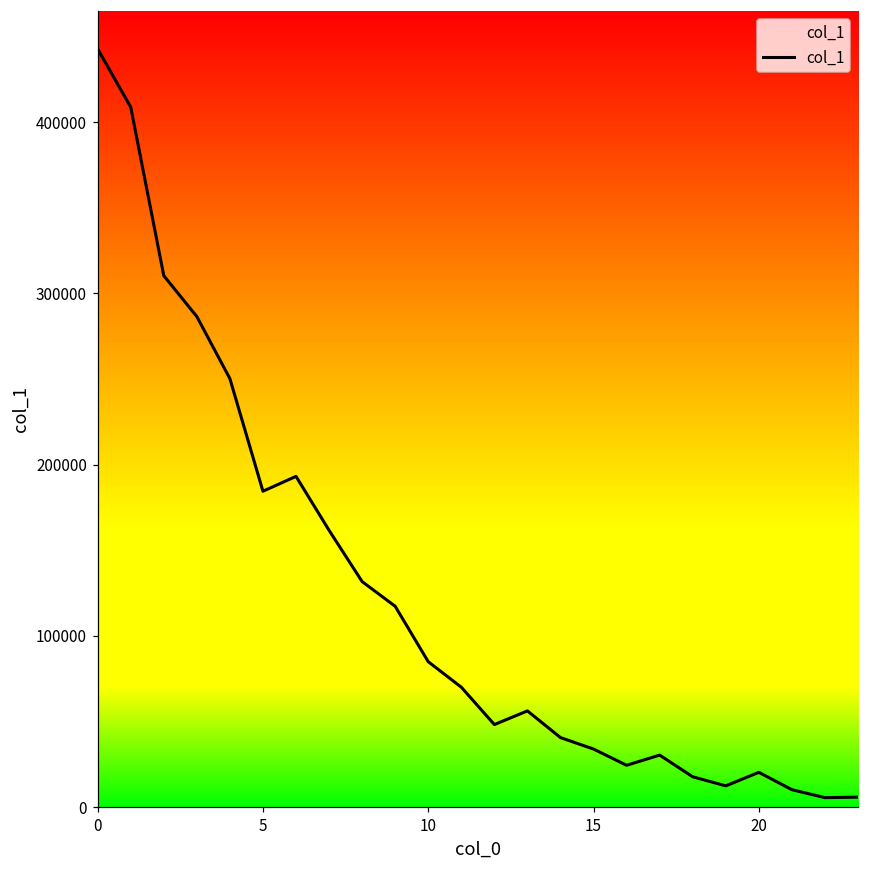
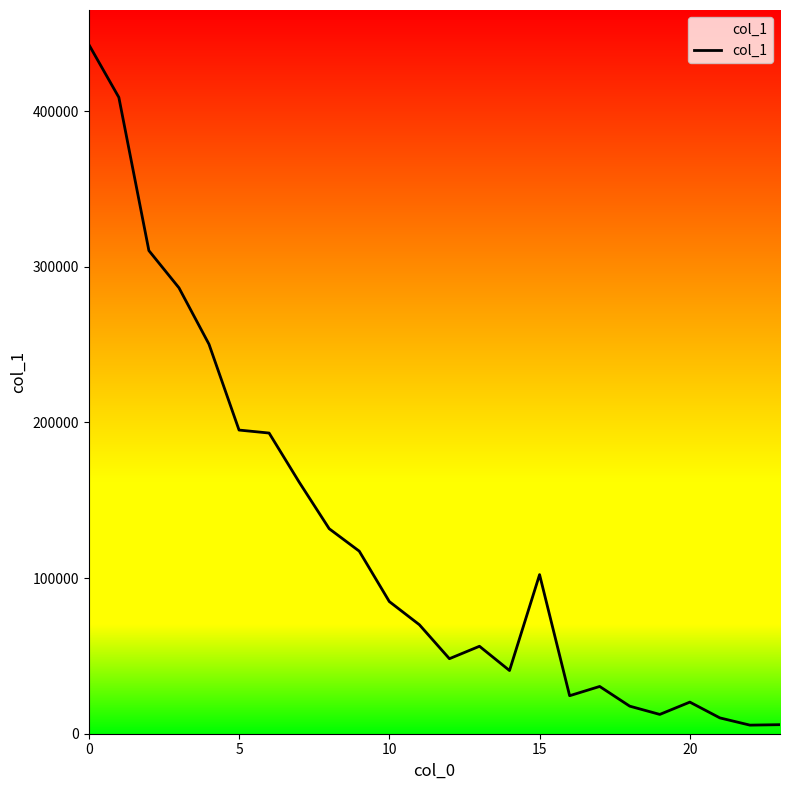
5: 184000 -> 195000
15: 34000 -> 102000
